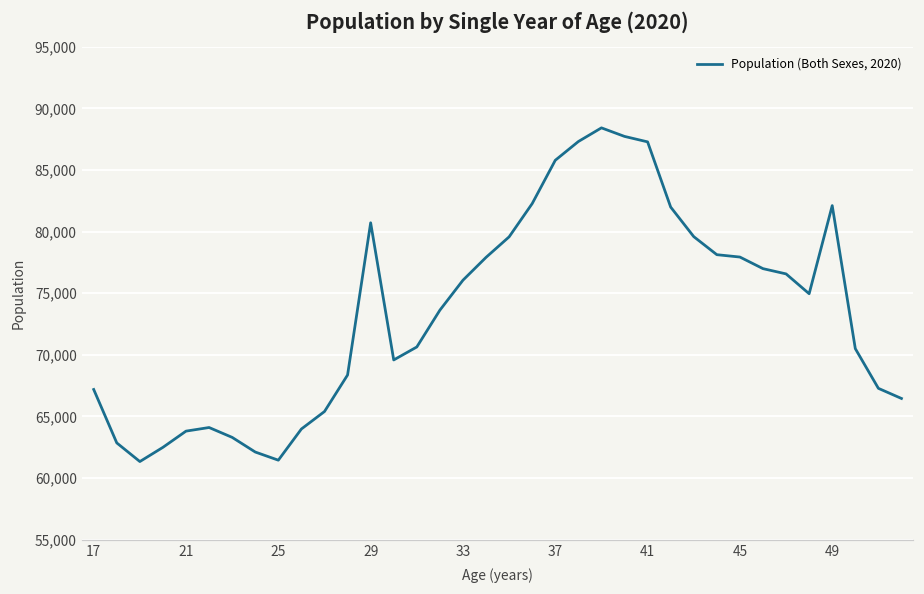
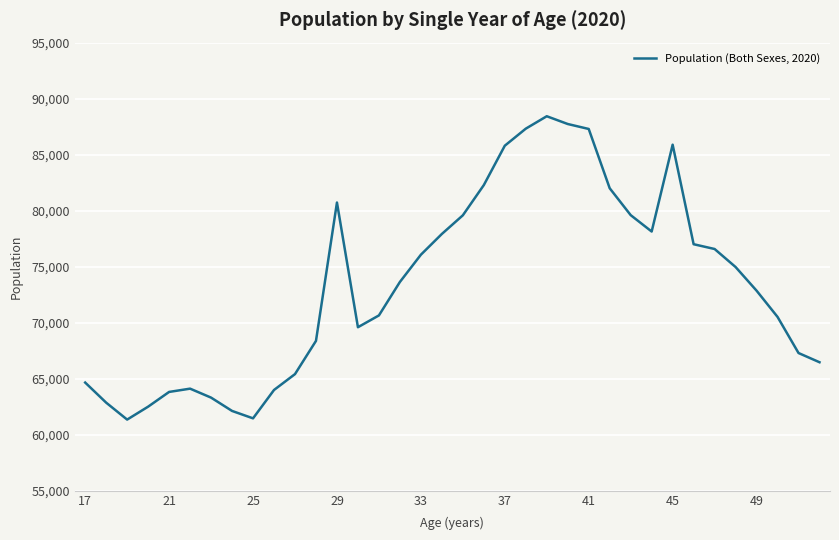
17: 67,200 -> 64,600
45: 77,900 -> 85,900
49: 82,100 -> 72,800
